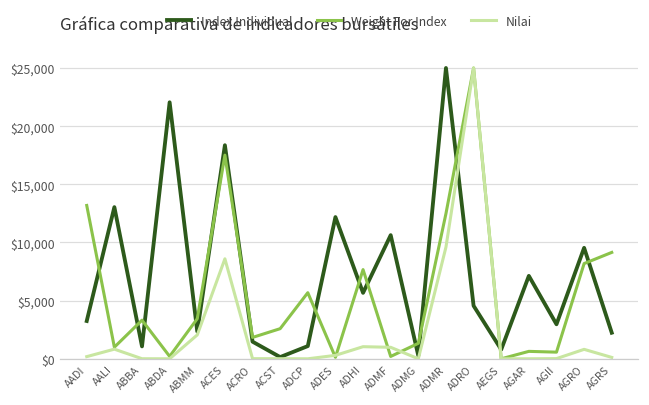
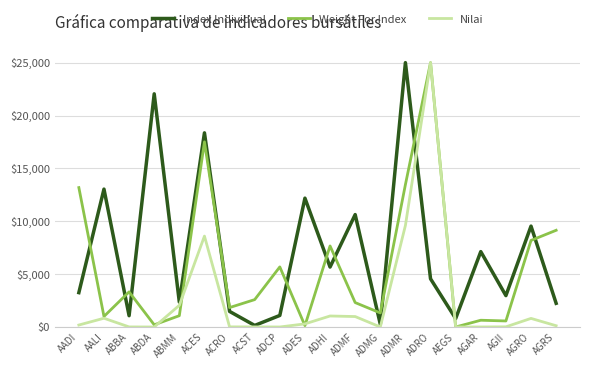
Weight For Index, ABMM: $3,400 -> $1,100
Weight For Index, ADMF: $200 -> $2,300
Weight For Index, ADMR: $12,500 -> $13,500
